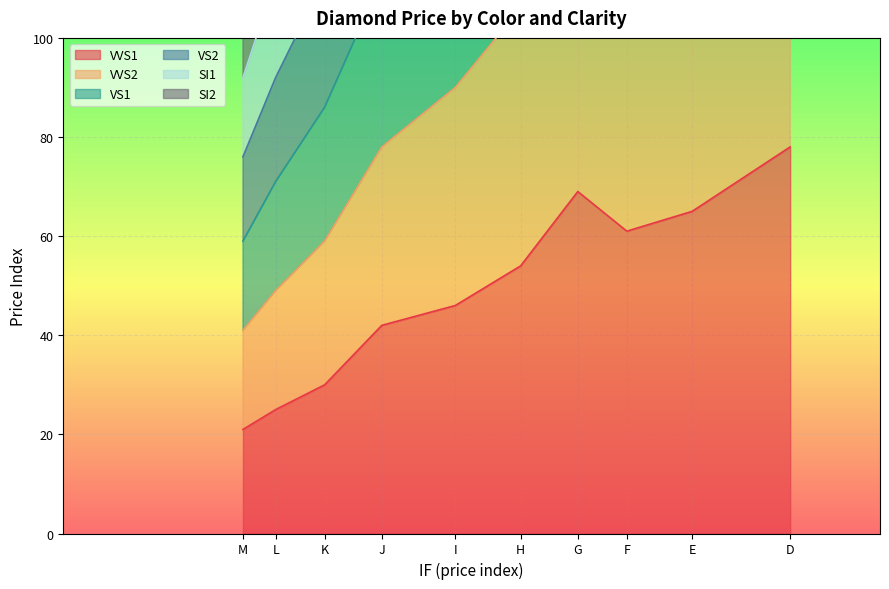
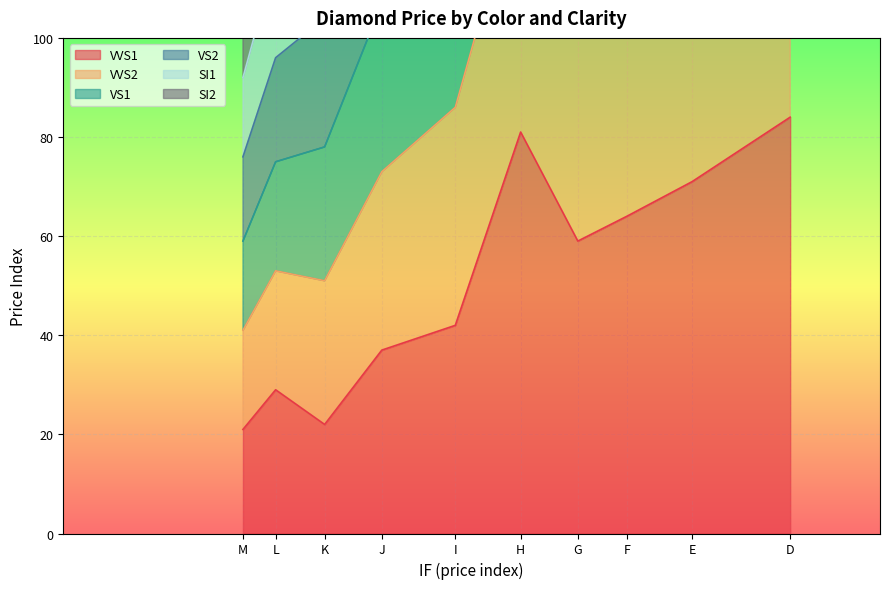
VVS1, L: 25 -> 29
VVS1, K: 30 -> 22
VVS1, J: 42 -> 37
VVS1, I: 46 -> 42
VVS1, H: 54 -> 81
VVS1, G: 69 -> 59
VVS1, F: 61 -> 64
VVS1, E: 65 -> 71
VVS1, D: 78 -> 84
